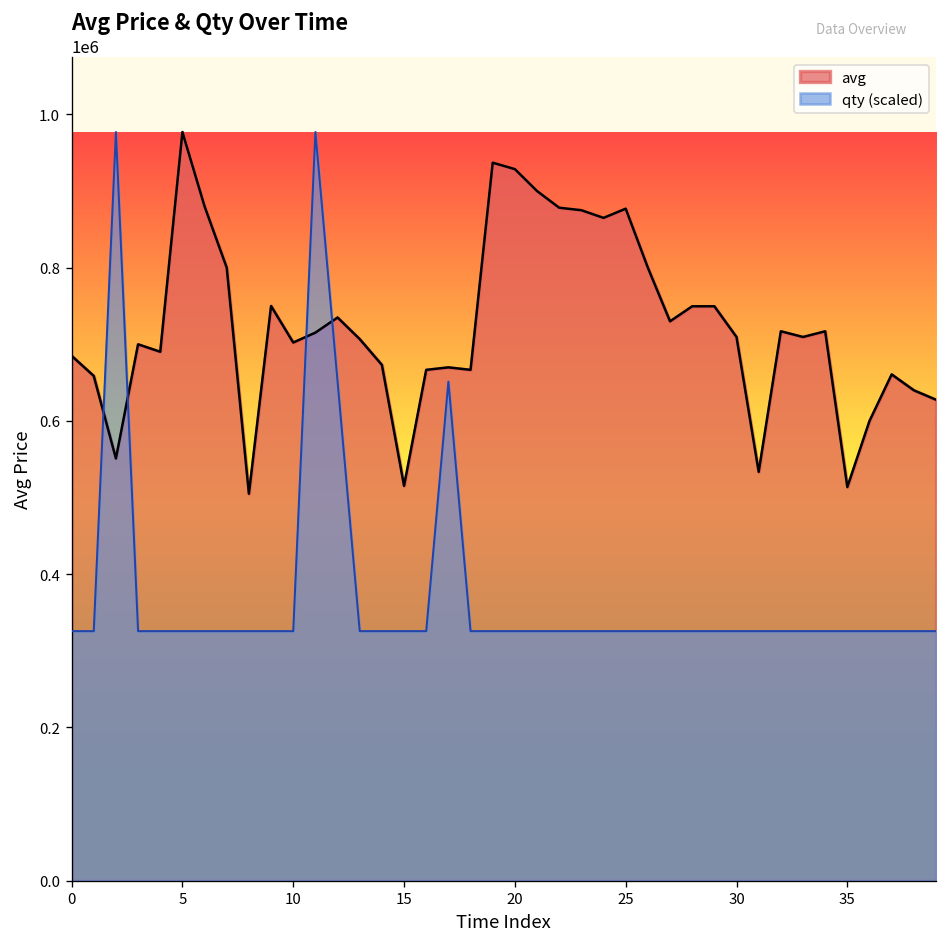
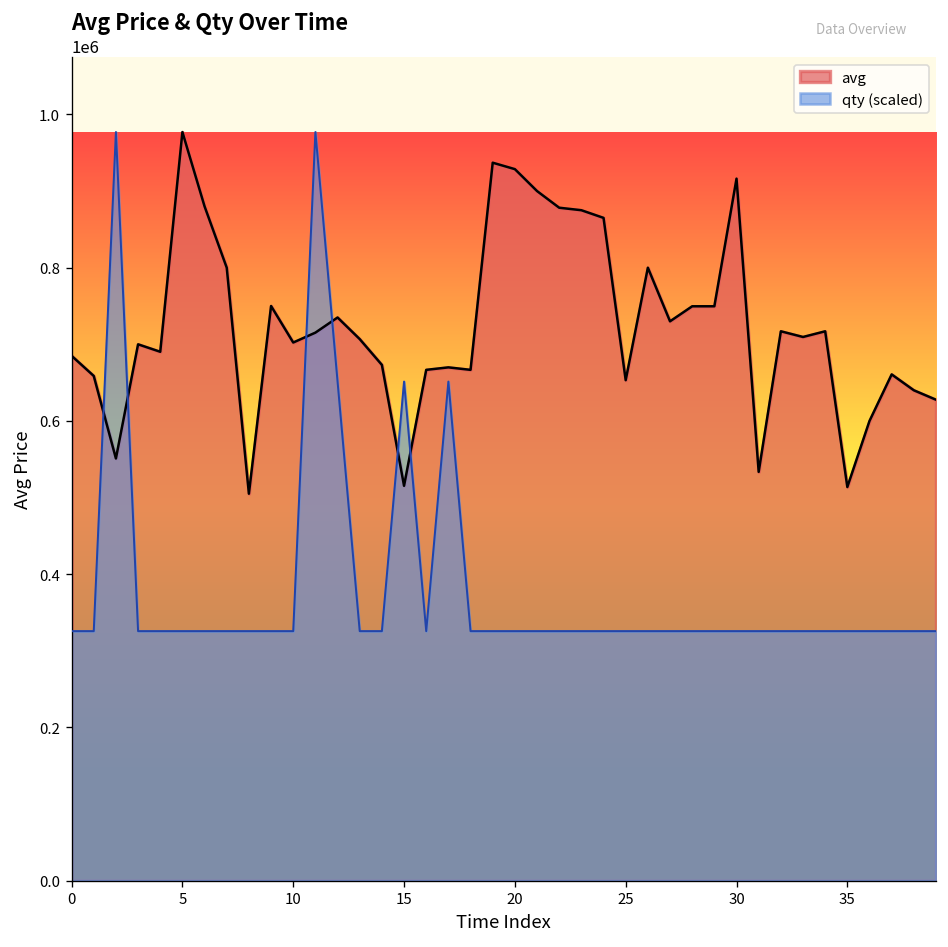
qty (scaled), 15: 330000 -> 650000
avg, 25: 880000 -> 650000
avg, 30: 710000 -> 920000
